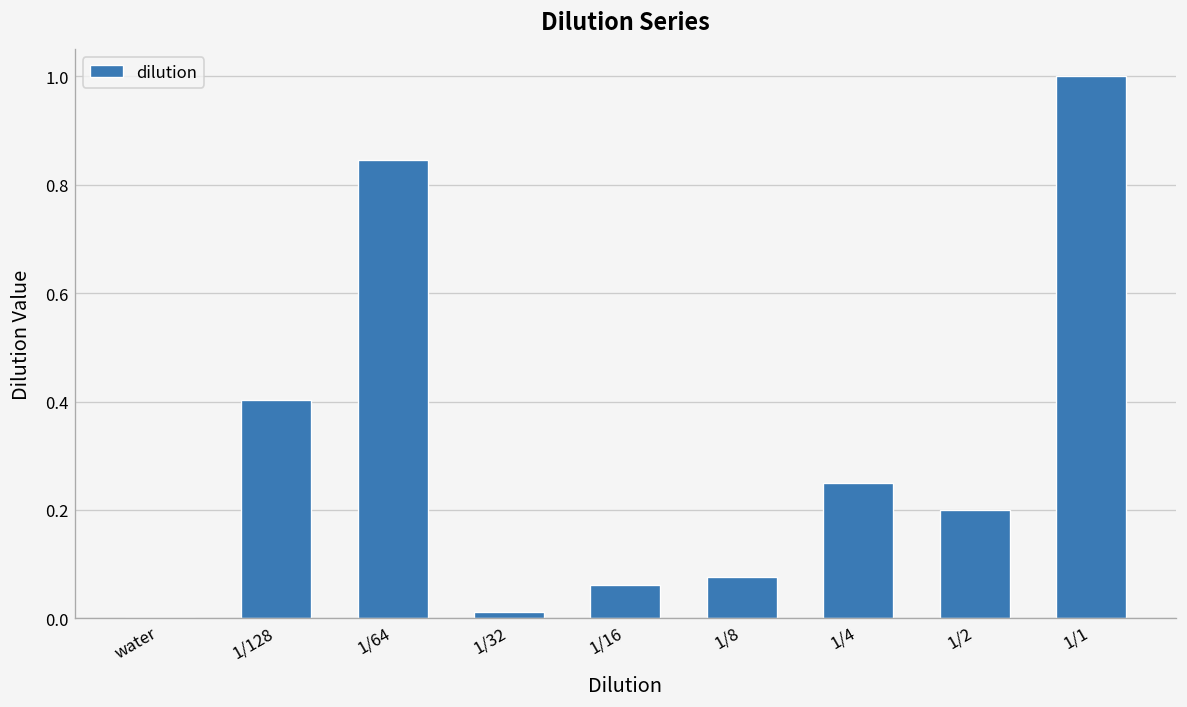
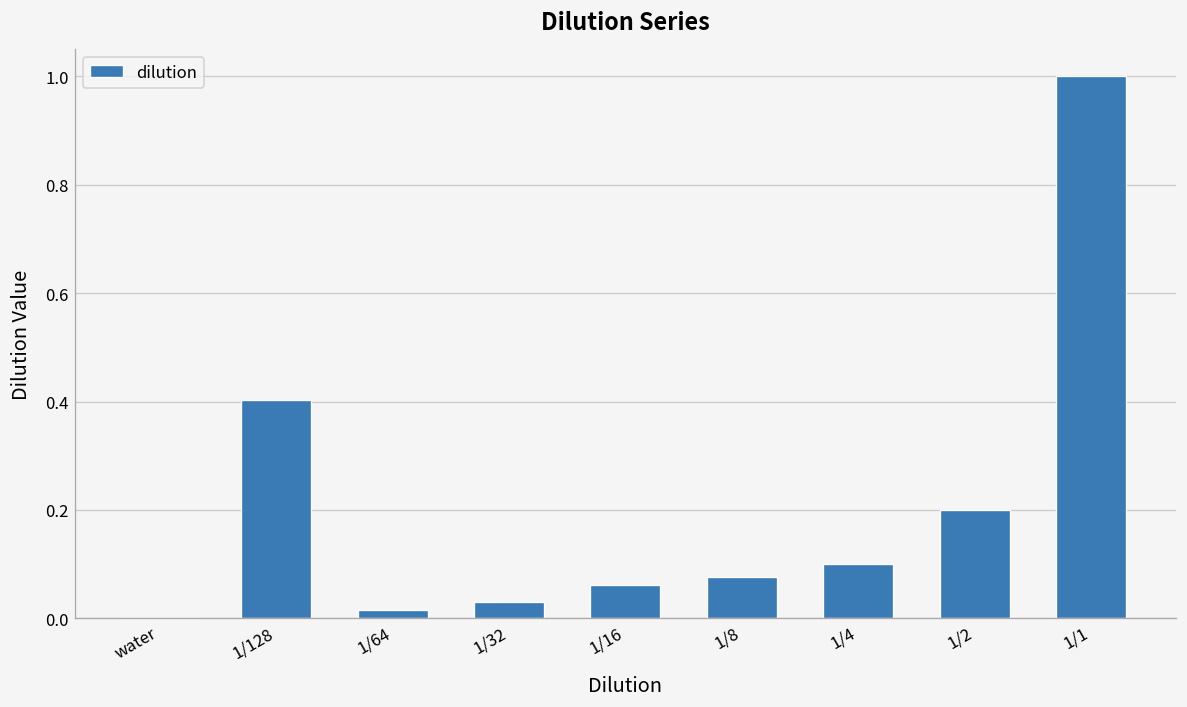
1/64: 0.85 -> 0.02
1/32: 0.01 -> 0.03
1/4: 0.25 -> 0.10
